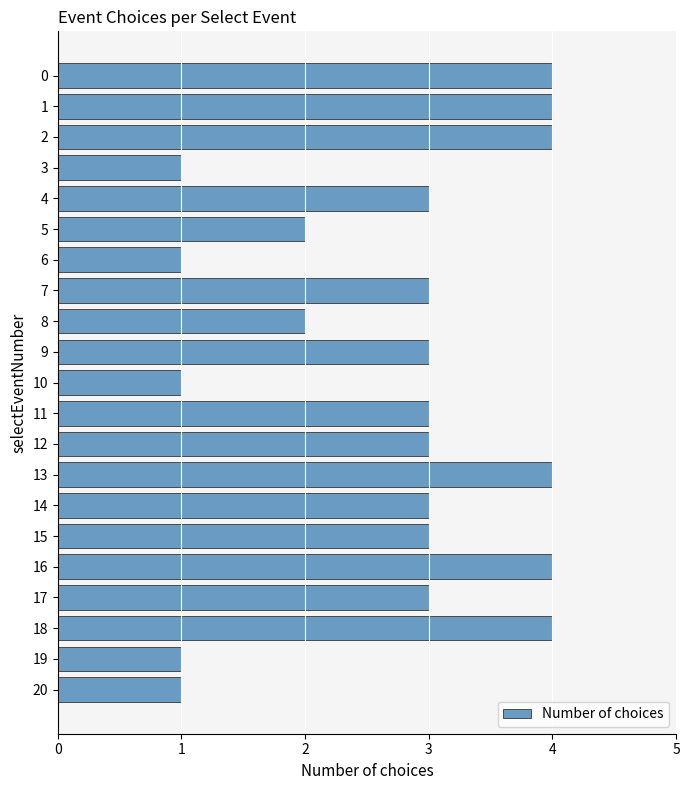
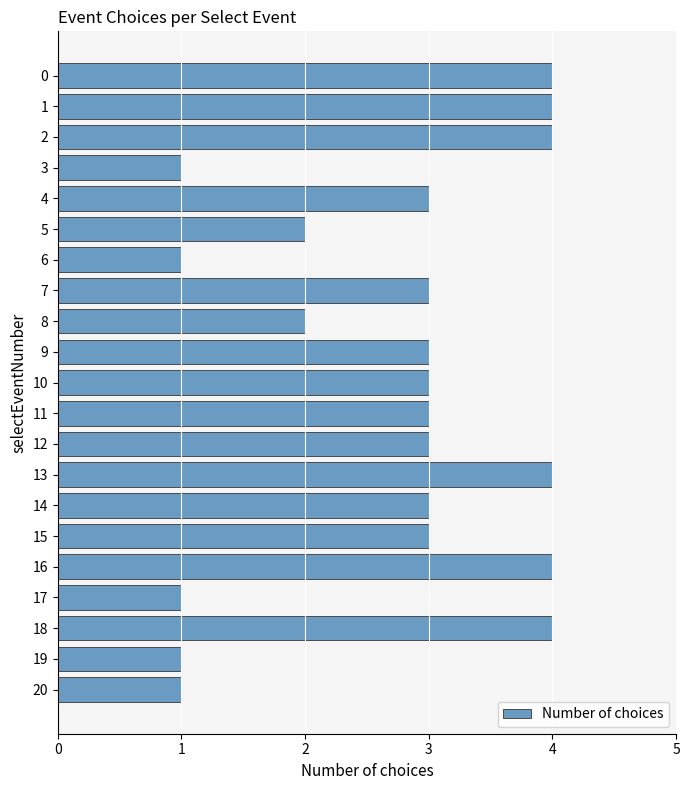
10: 1 -> 3
17: 3 -> 1
